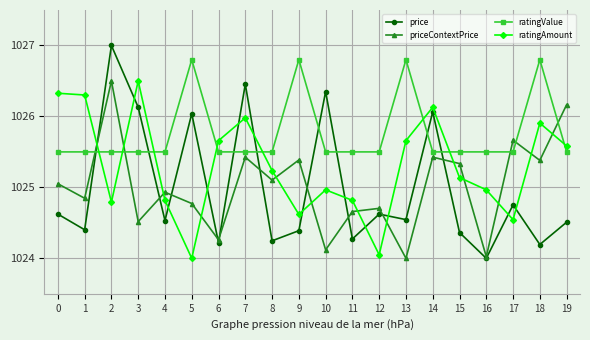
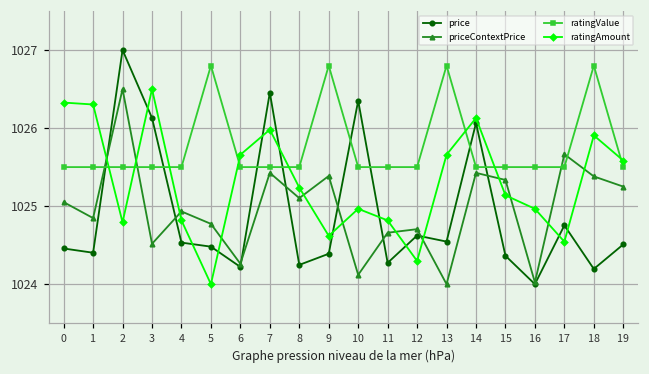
price, 0: 1024.6 -> 1024.5
price, 5: 1026.0 -> 1024.5
ratingAmount, 12: 1024.0 -> 1024.3
priceContextPrice, 19: 1026.2 -> 1025.3
